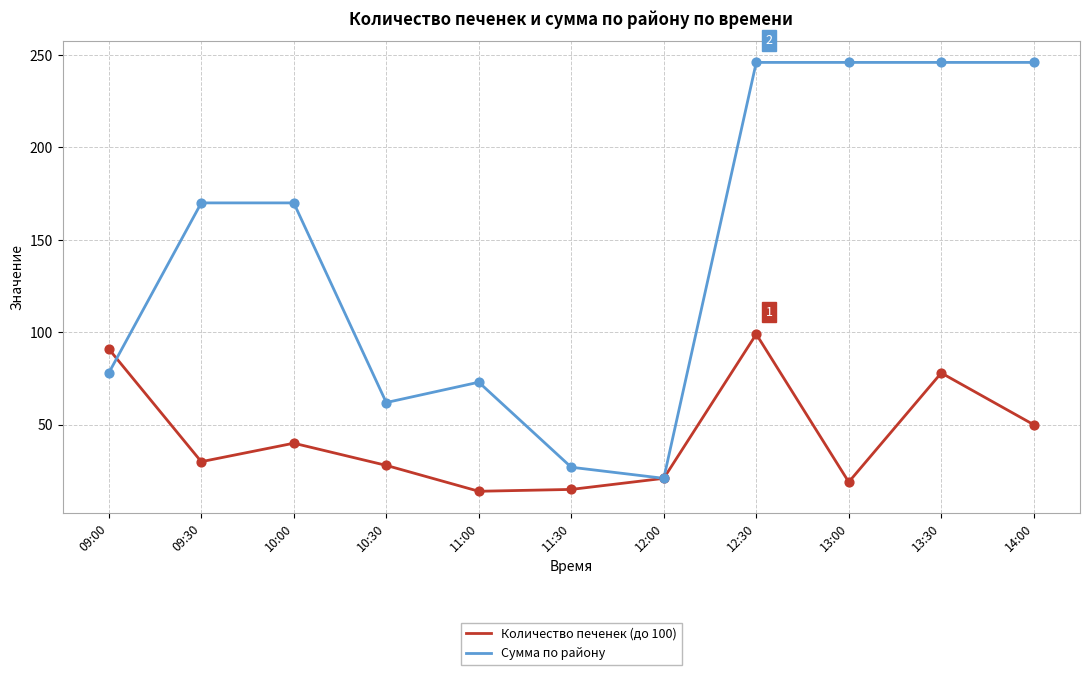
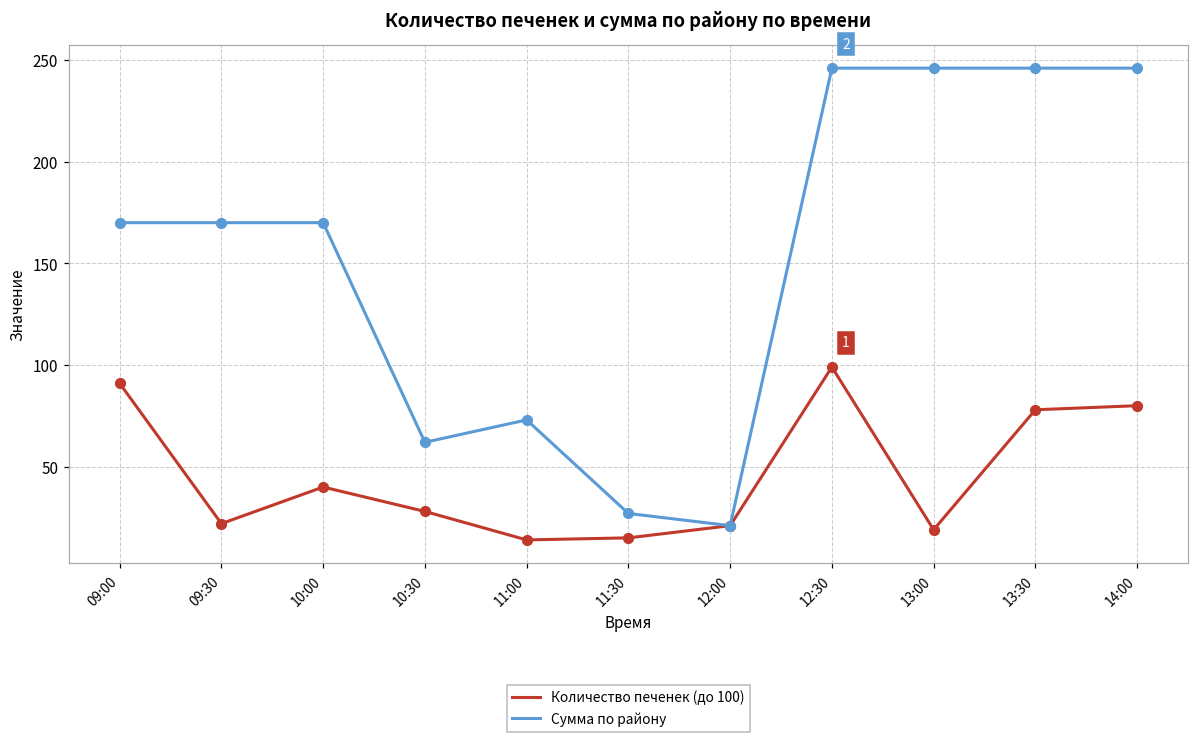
Сумма по району, 09:00: 78 -> 170
Количество печенек (до 100), 09:30: 30 -> 22
Количество печенек (до 100), 14:00: 50 -> 80
